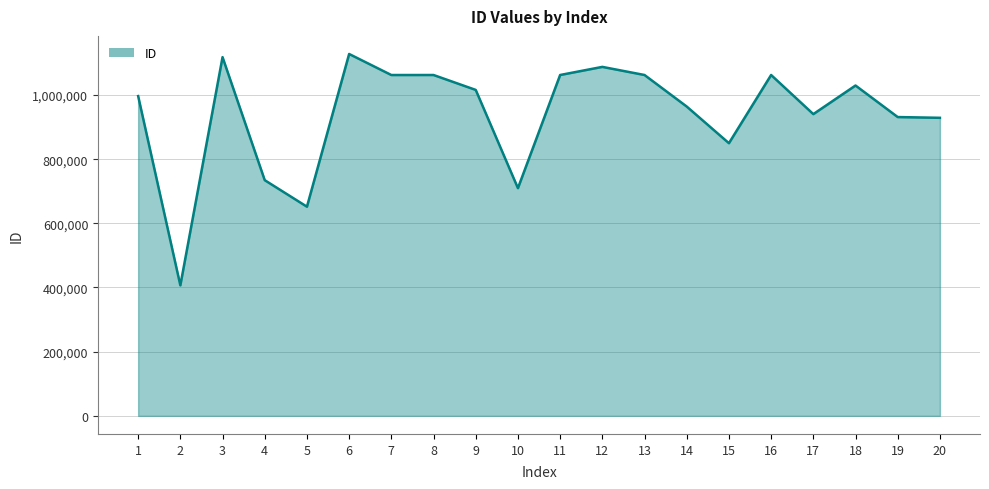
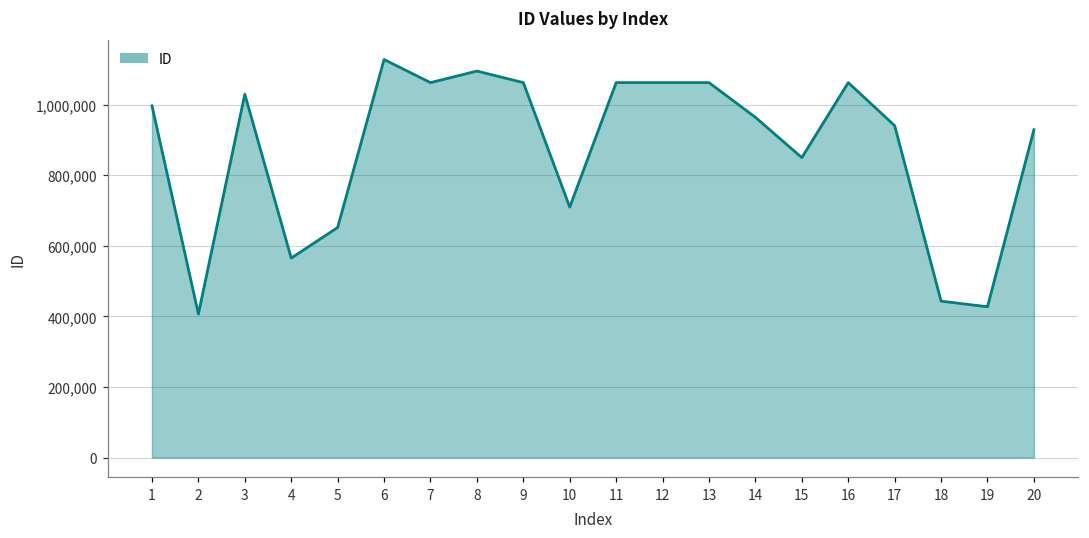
3: 1,120,000 -> 1,030,000
4: 730,000 -> 570,000
8: 1,060,000 -> 1,090,000
9: 1,020,000 -> 1,060,000
12: 1,090,000 -> 1,060,000
18: 1,030,000 -> 440,000
19: 930,000 -> 430,000
